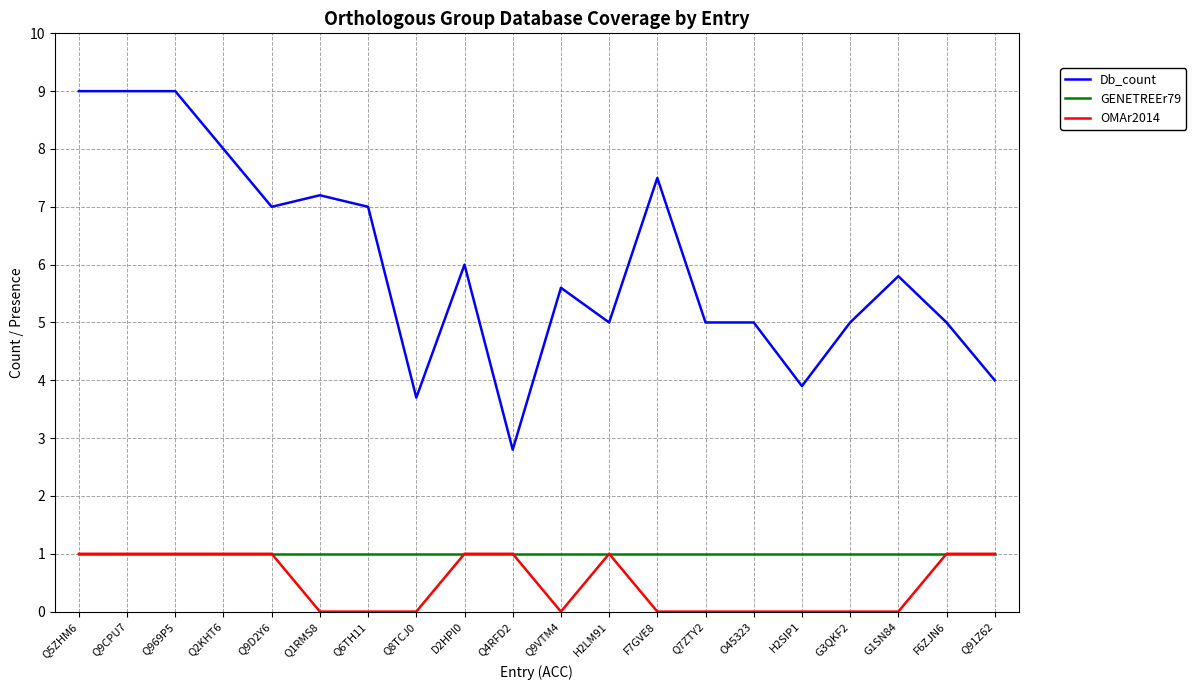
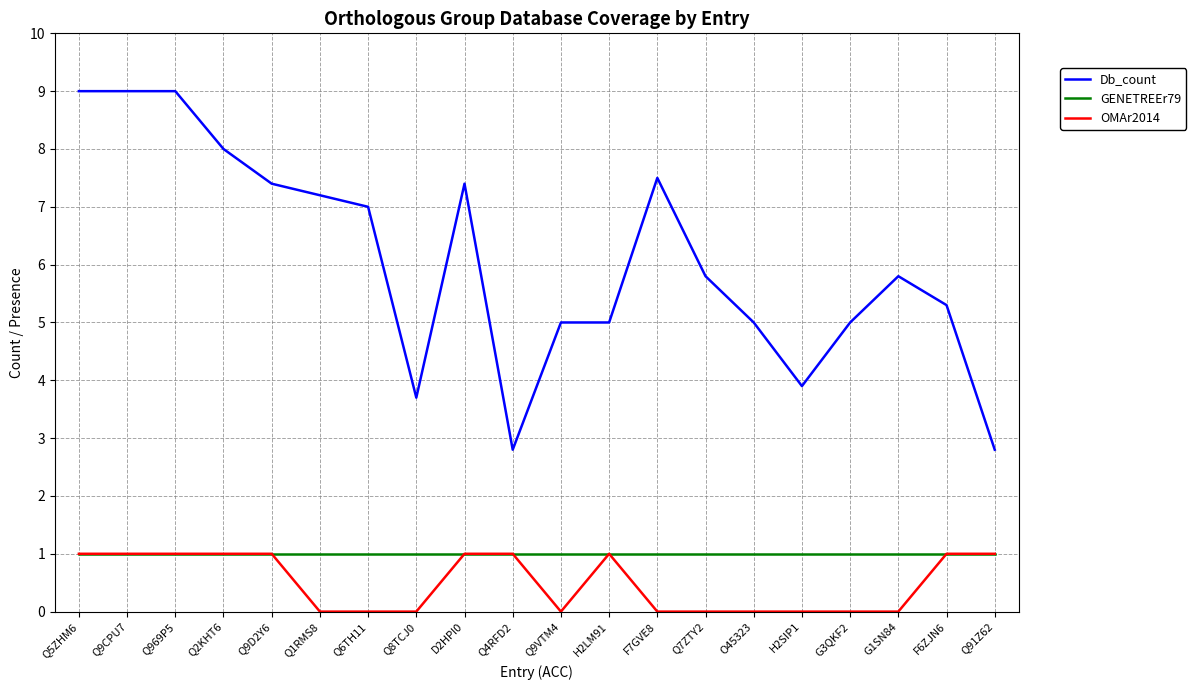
Db_count, Q9D2Y6: 7.0 -> 7.4
Db_count, D2HPI0: 6.0 -> 7.4
Db_count, Q9VTM4: 5.6 -> 5.0
Db_count, Q7ZTY2: 5.0 -> 5.8
Db_count, F6ZJN6: 5.0 -> 5.3
Db_count, Q91Z62: 4.0 -> 2.8
